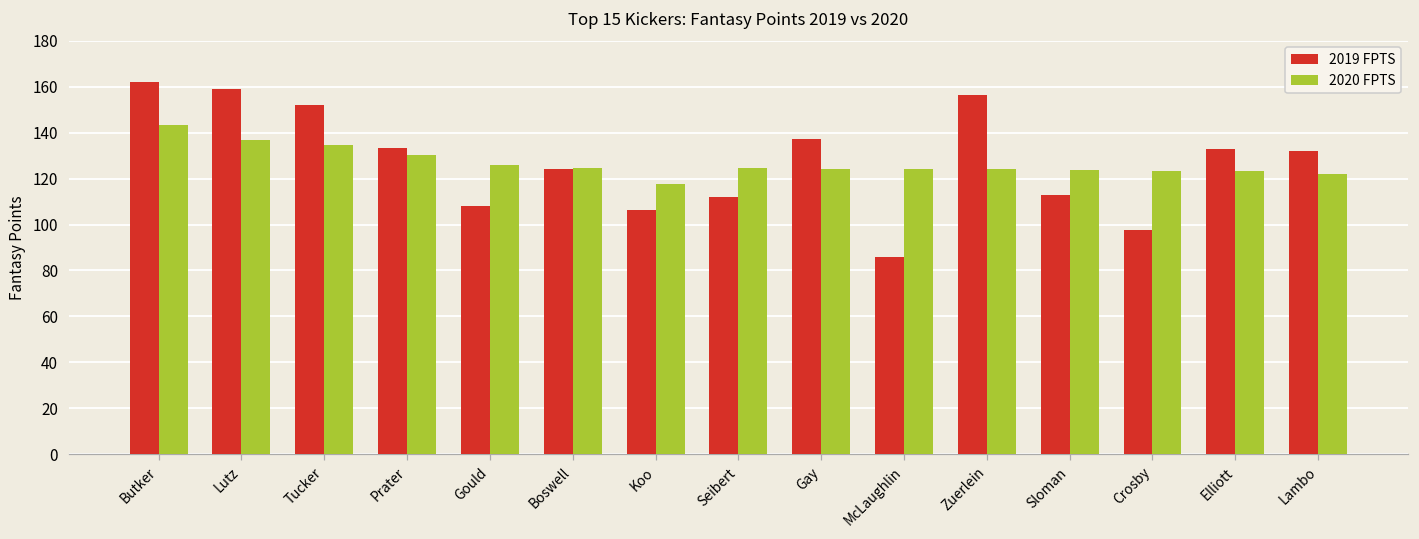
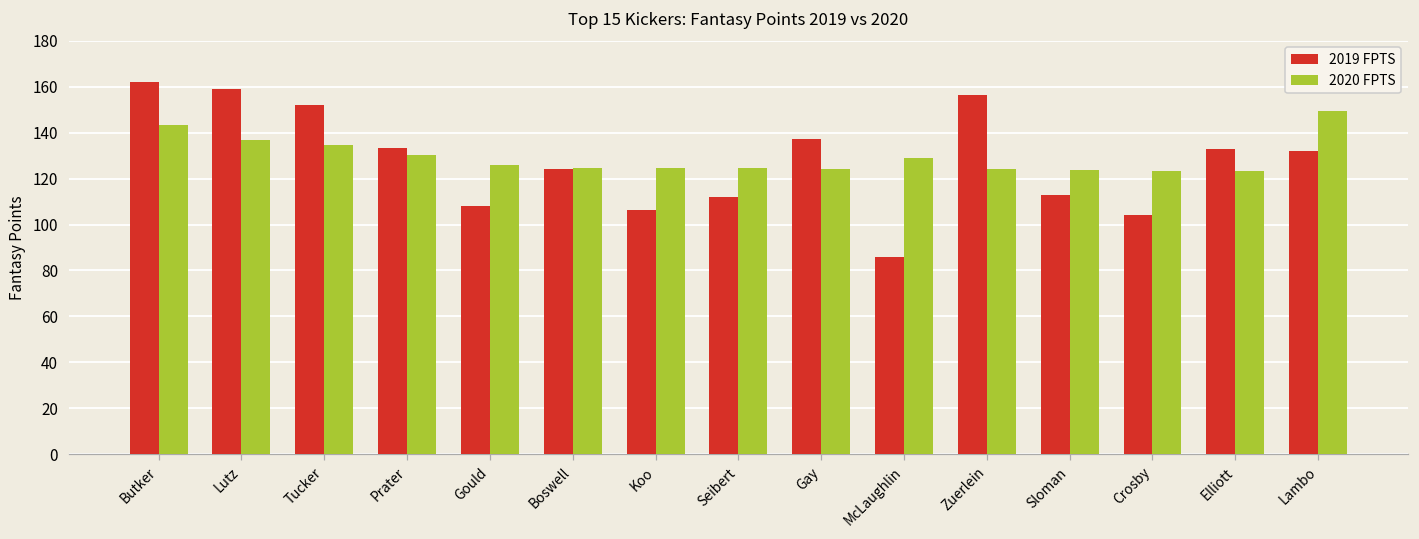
2020 FPTS, Koo: 118 -> 125
2020 FPTS, McLaughlin: 124 -> 129
2019 FPTS, Crosby: 98 -> 104
2020 FPTS, Lambo: 122 -> 149
